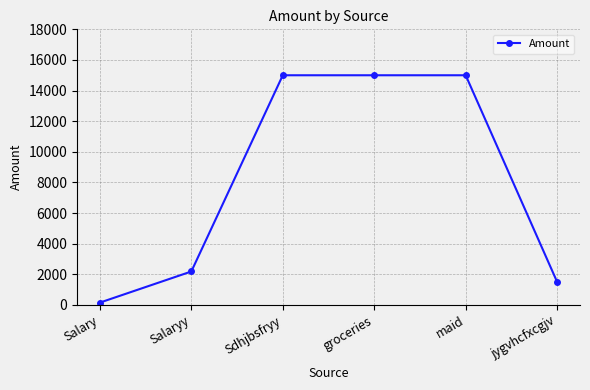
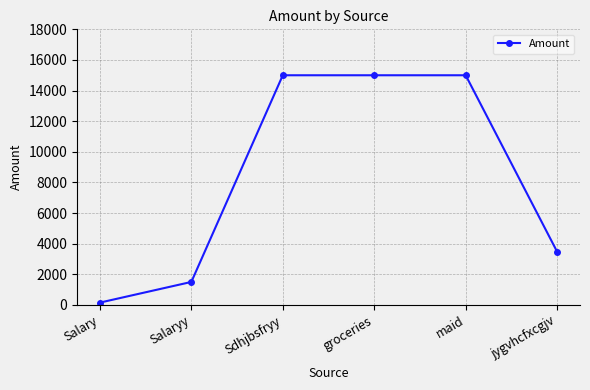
Salaryy: 2200 -> 1500
jygvhcfxcgjv: 1500 -> 3500
